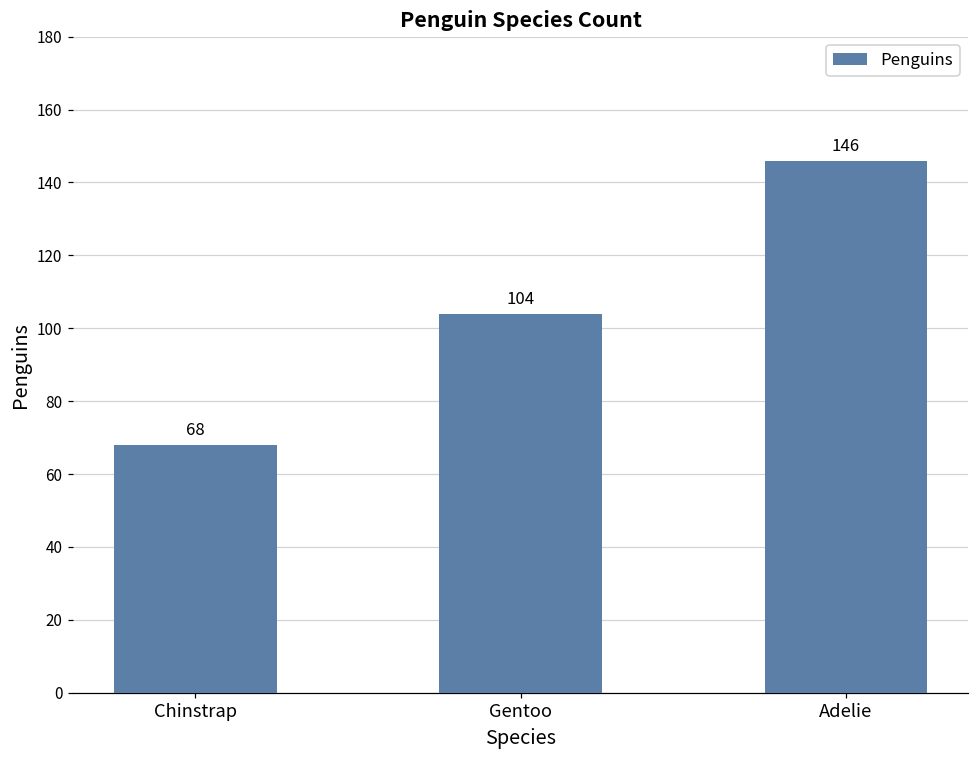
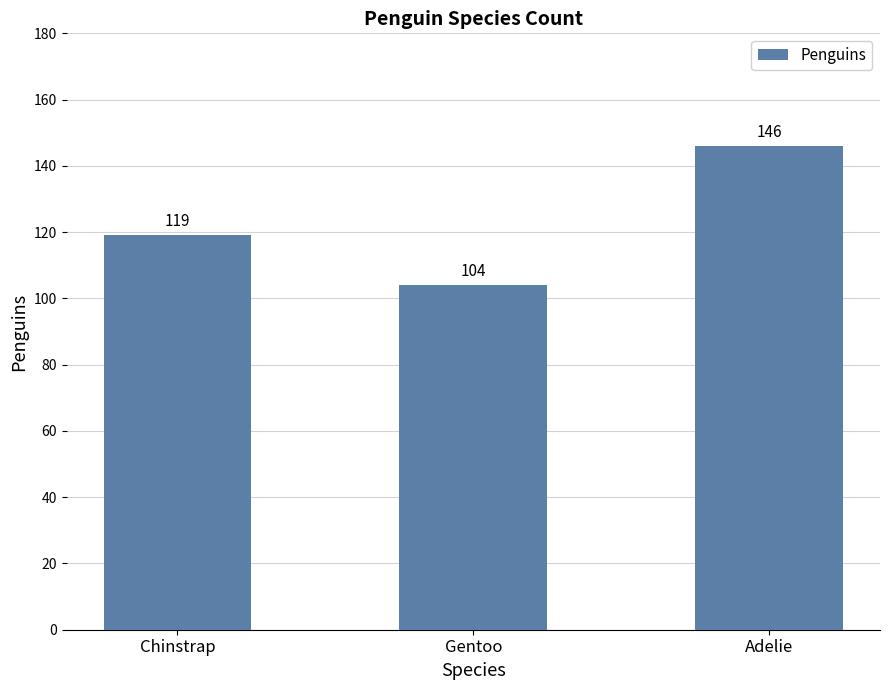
Chinstrap: 68 -> 119
